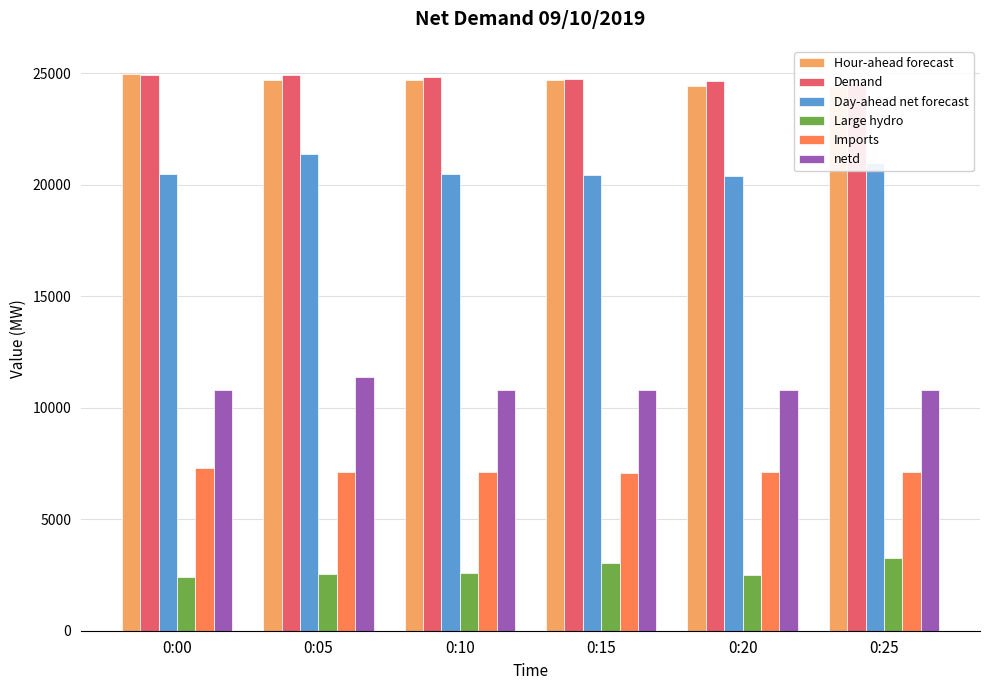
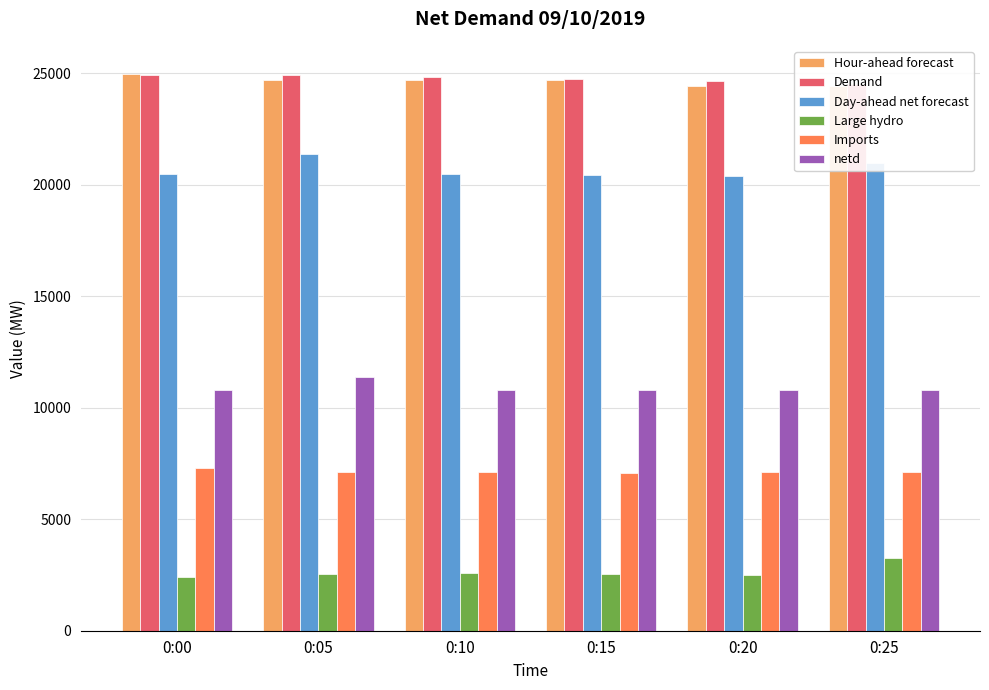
Large hydro, 0:15: 3000 -> 2500
